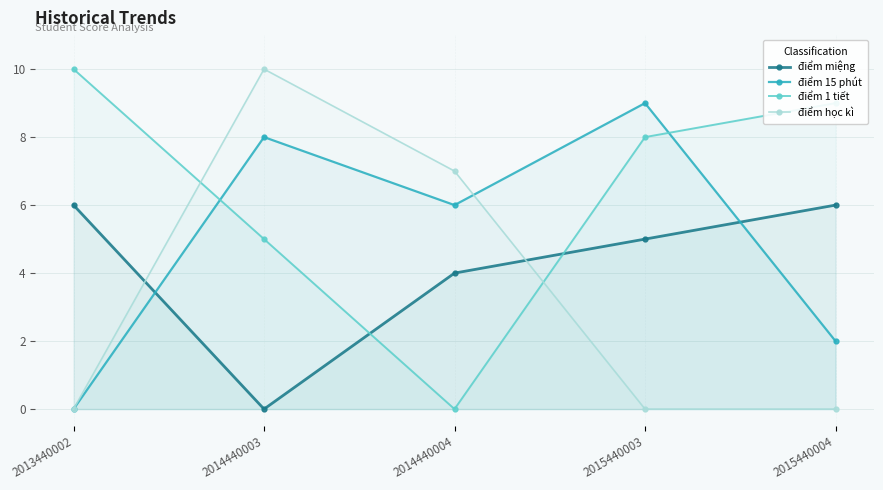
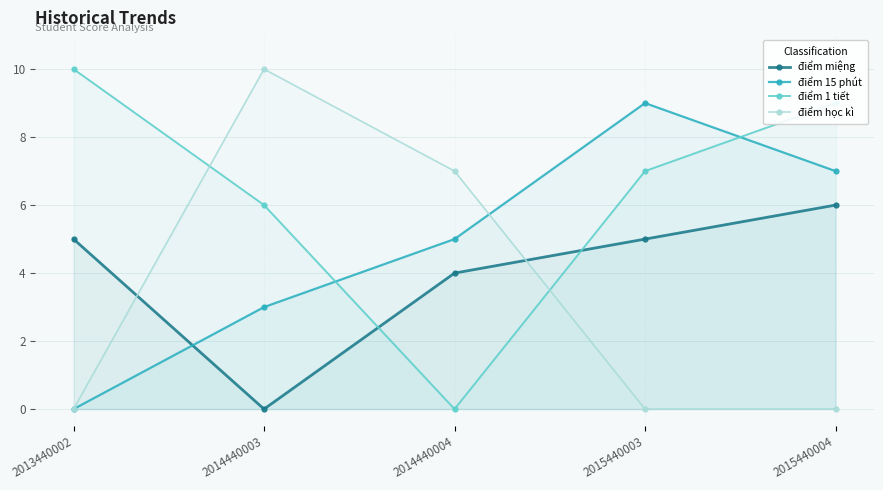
điểm miệng, 2013440002: 6 -> 5
điểm 15 phút, 2014440003: 8 -> 3
điểm 1 tiết, 2014440003: 5 -> 6
điểm 15 phút, 2014440004: 6 -> 5
điểm 1 tiết, 2015440003: 8 -> 7
điểm 15 phút, 2015440004: 2 -> 7
